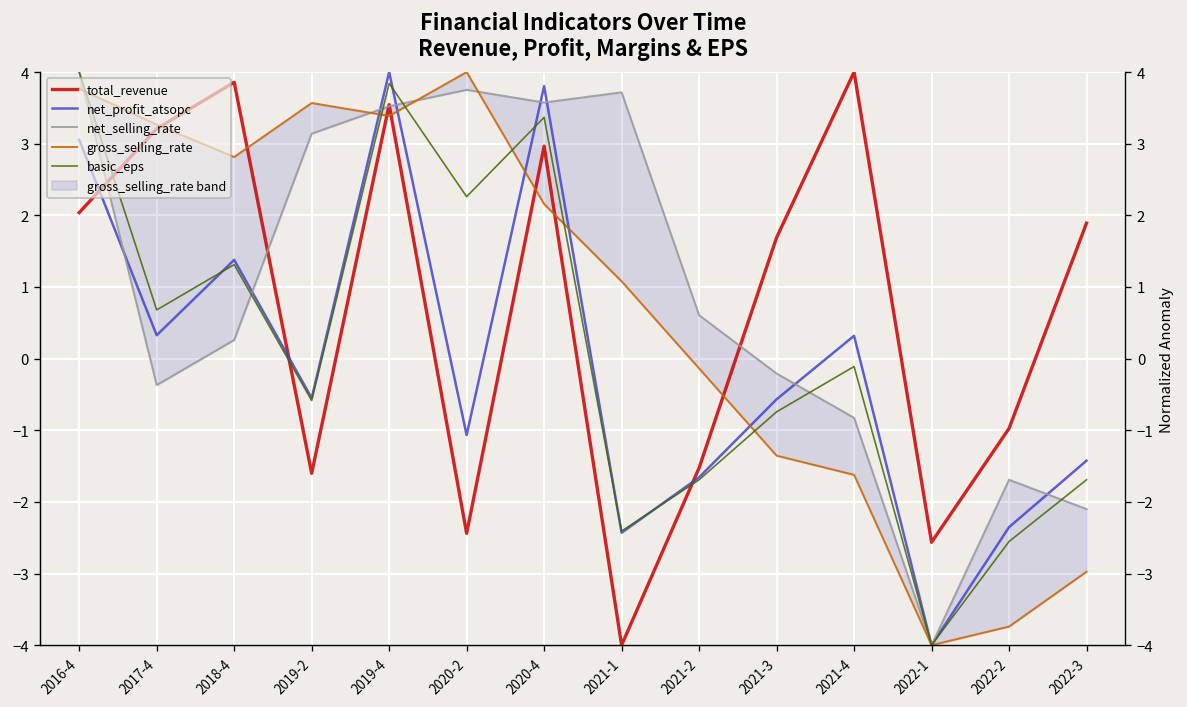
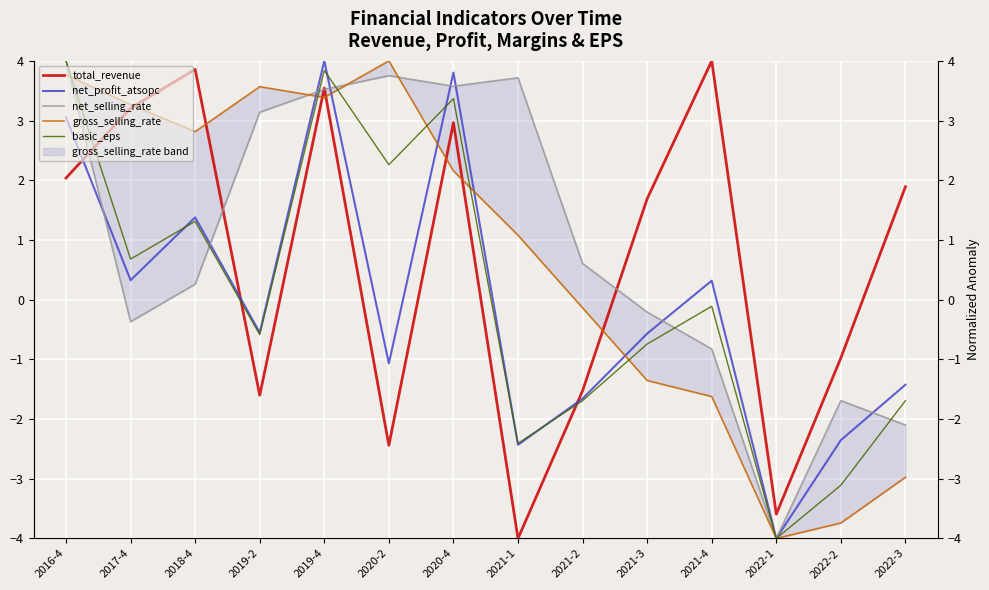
total_revenue, 2022-1: -2.6 -> -3.6
basic_eps, 2022-2: -2.6 -> -3.1
